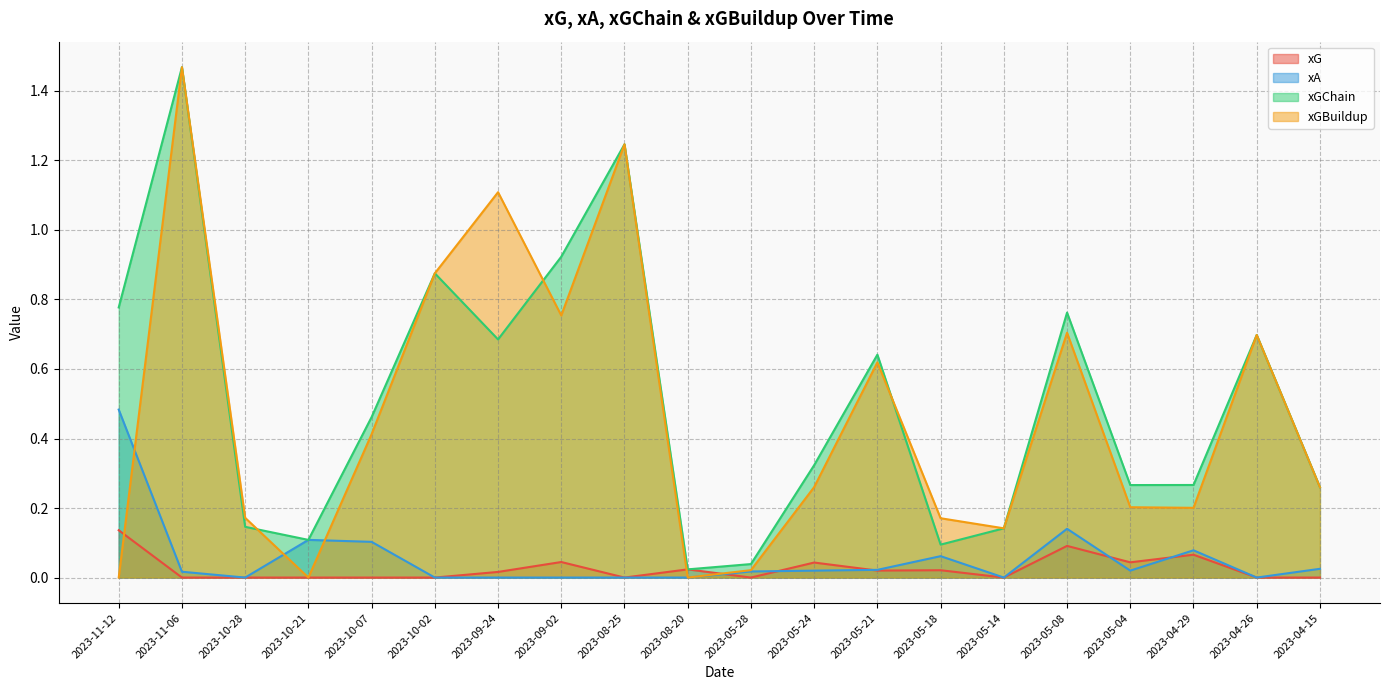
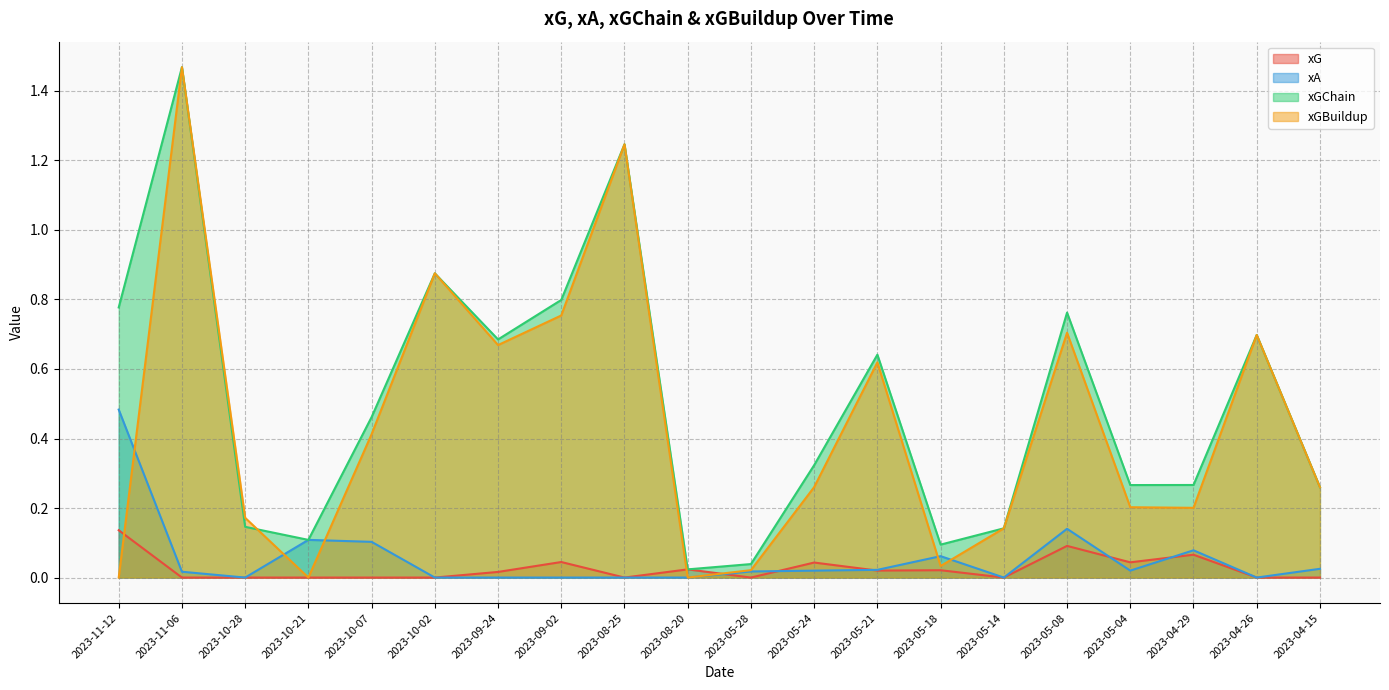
xGBuildup, 2023-09-24: 1.11 -> 0.67
xGChain, 2023-09-02: 0.92 -> 0.80
xGBuildup, 2023-05-18: 0.17 -> 0.03
